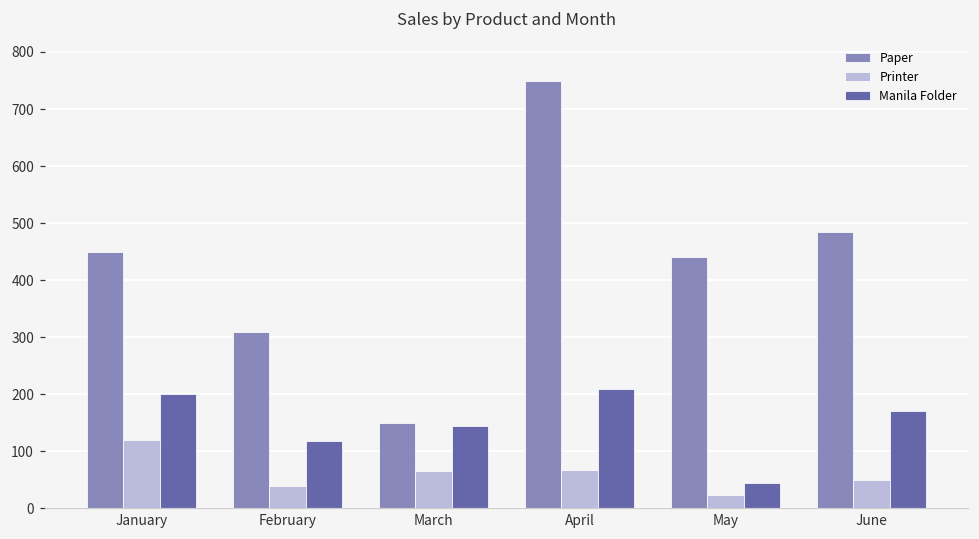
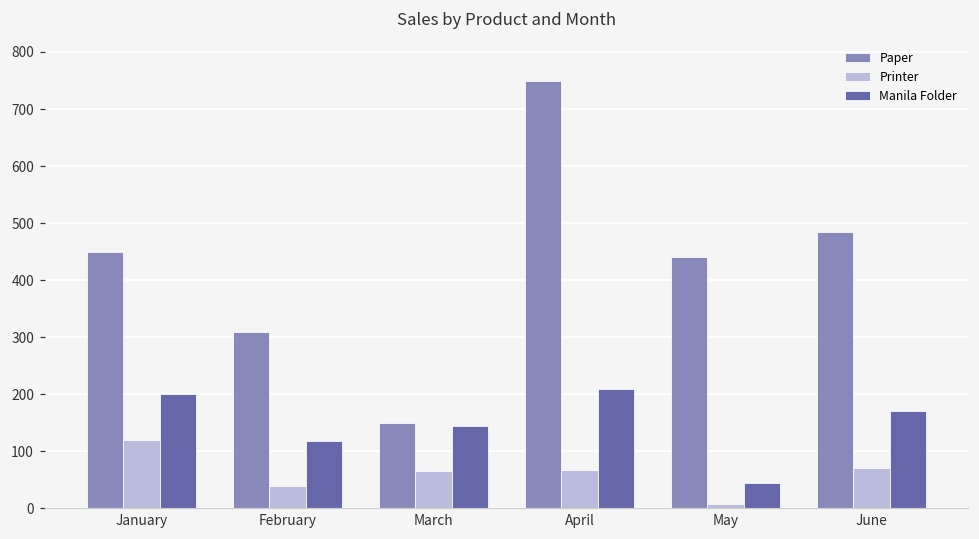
Printer, May: 20 -> 10
Printer, June: 50 -> 70
